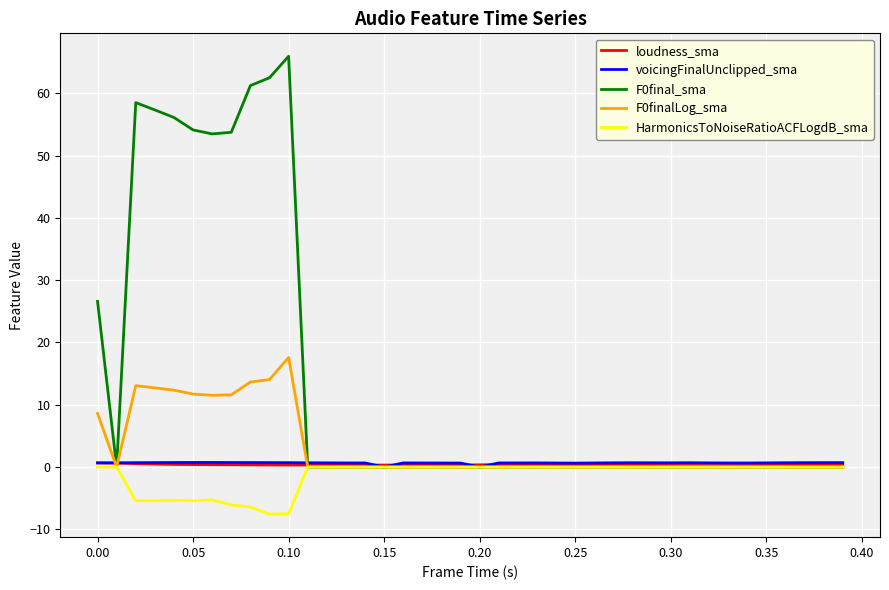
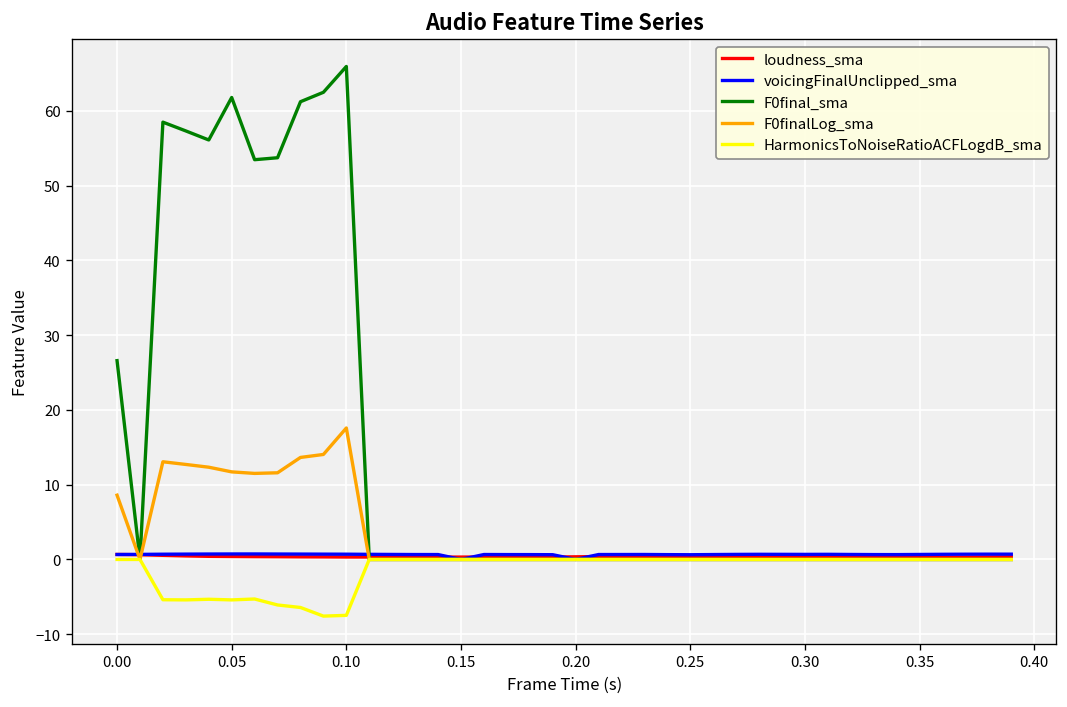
F0final_sma, 0.05: 54 -> 62
